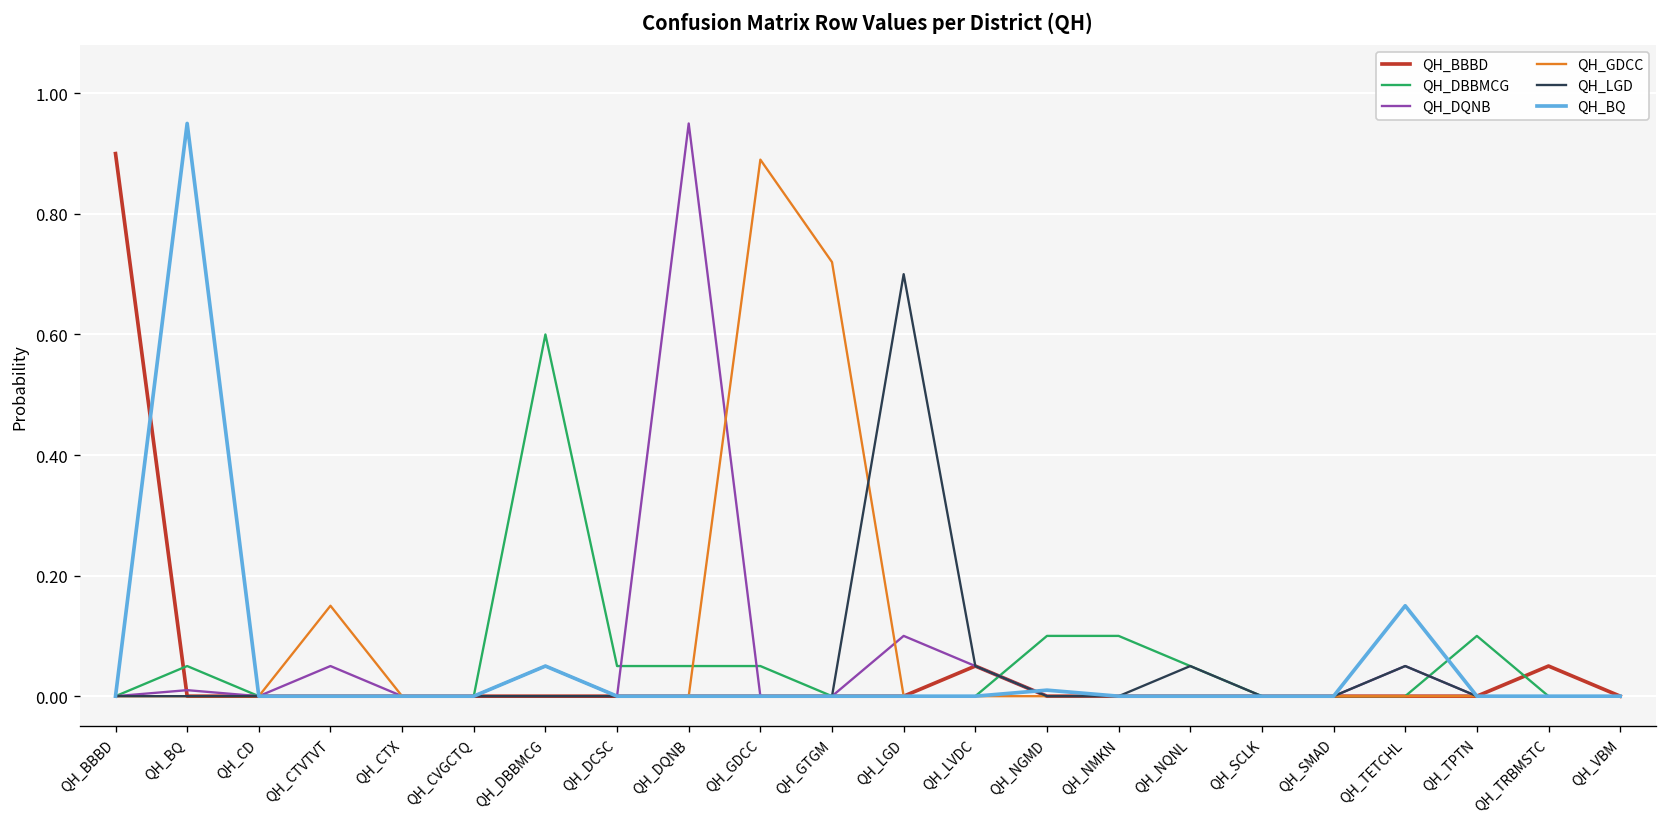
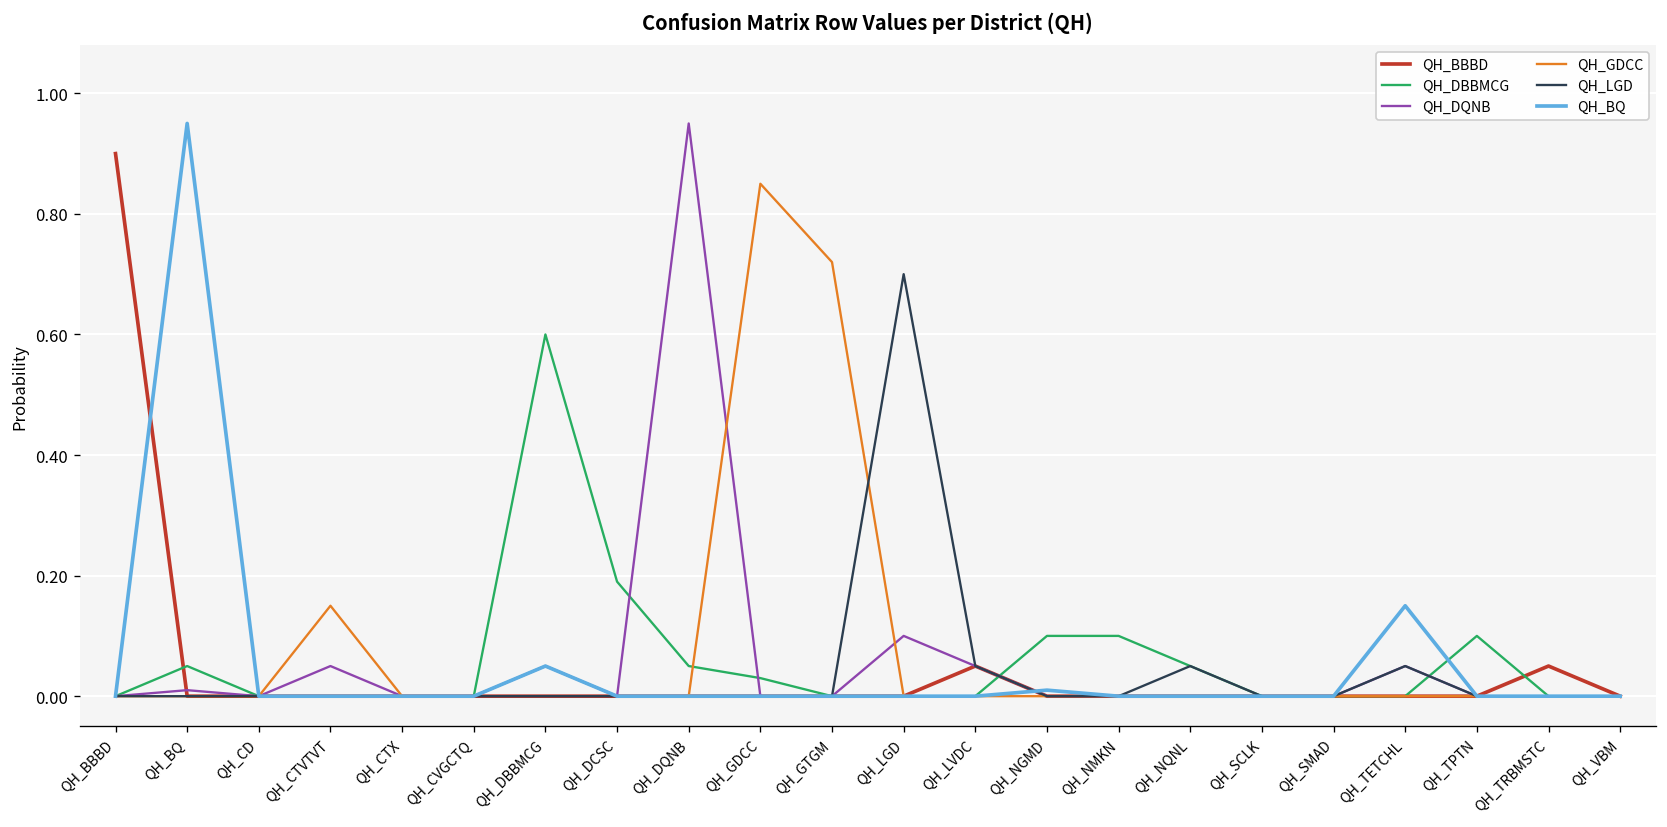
QH_DBBMCG, QH_DCSC: 0.05 -> 0.19
QH_DBBMCG, QH_GDCC: 0.05 -> 0.03
QH_GDCC, QH_GDCC: 0.89 -> 0.85
